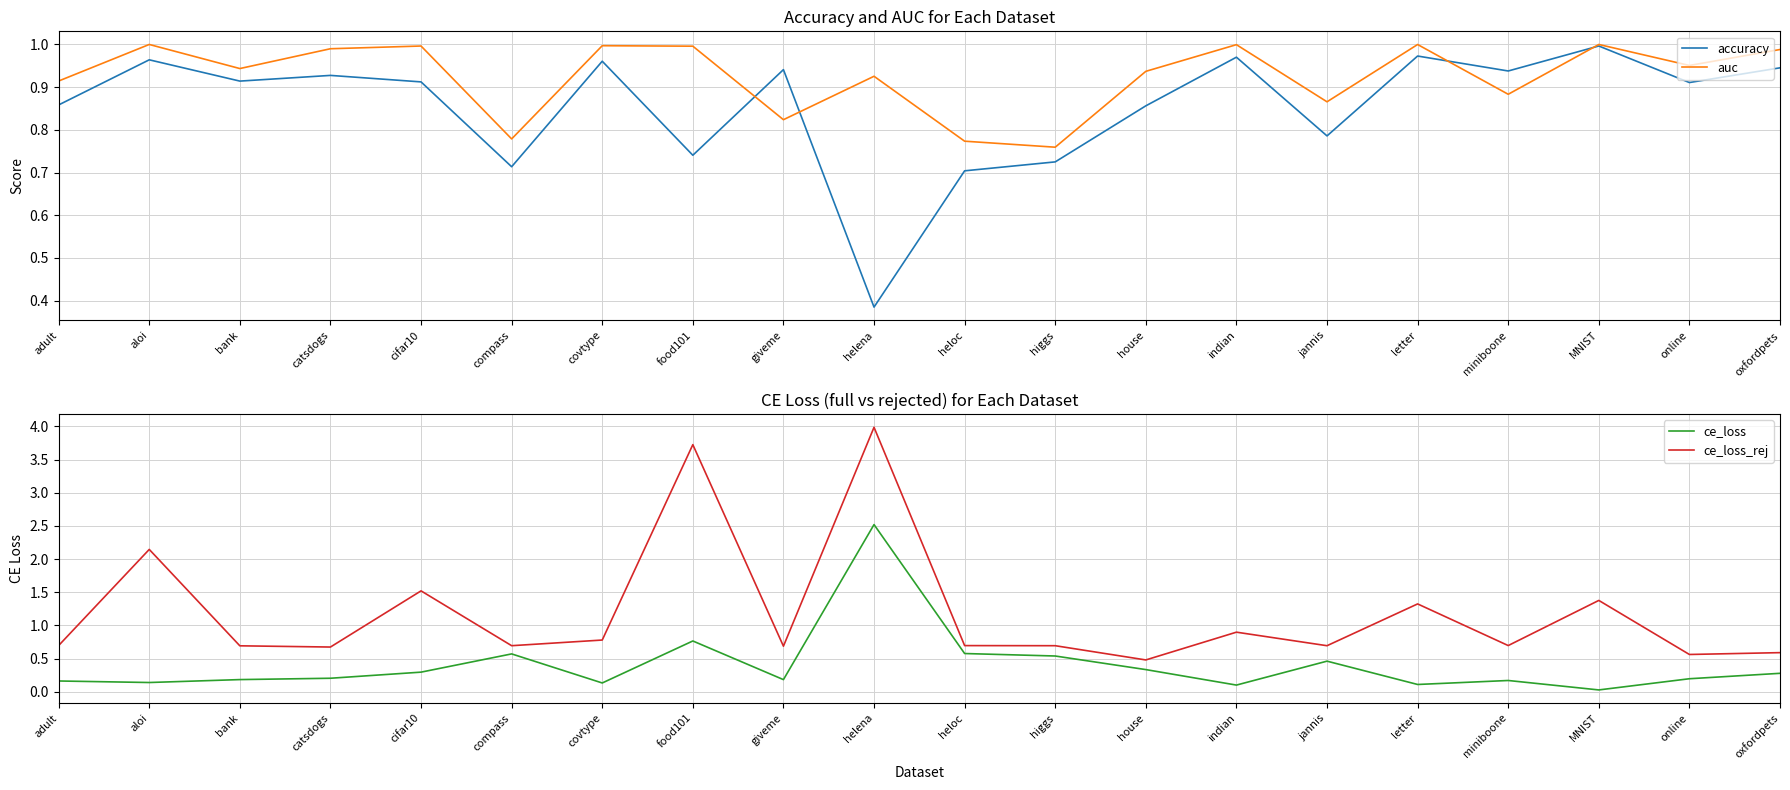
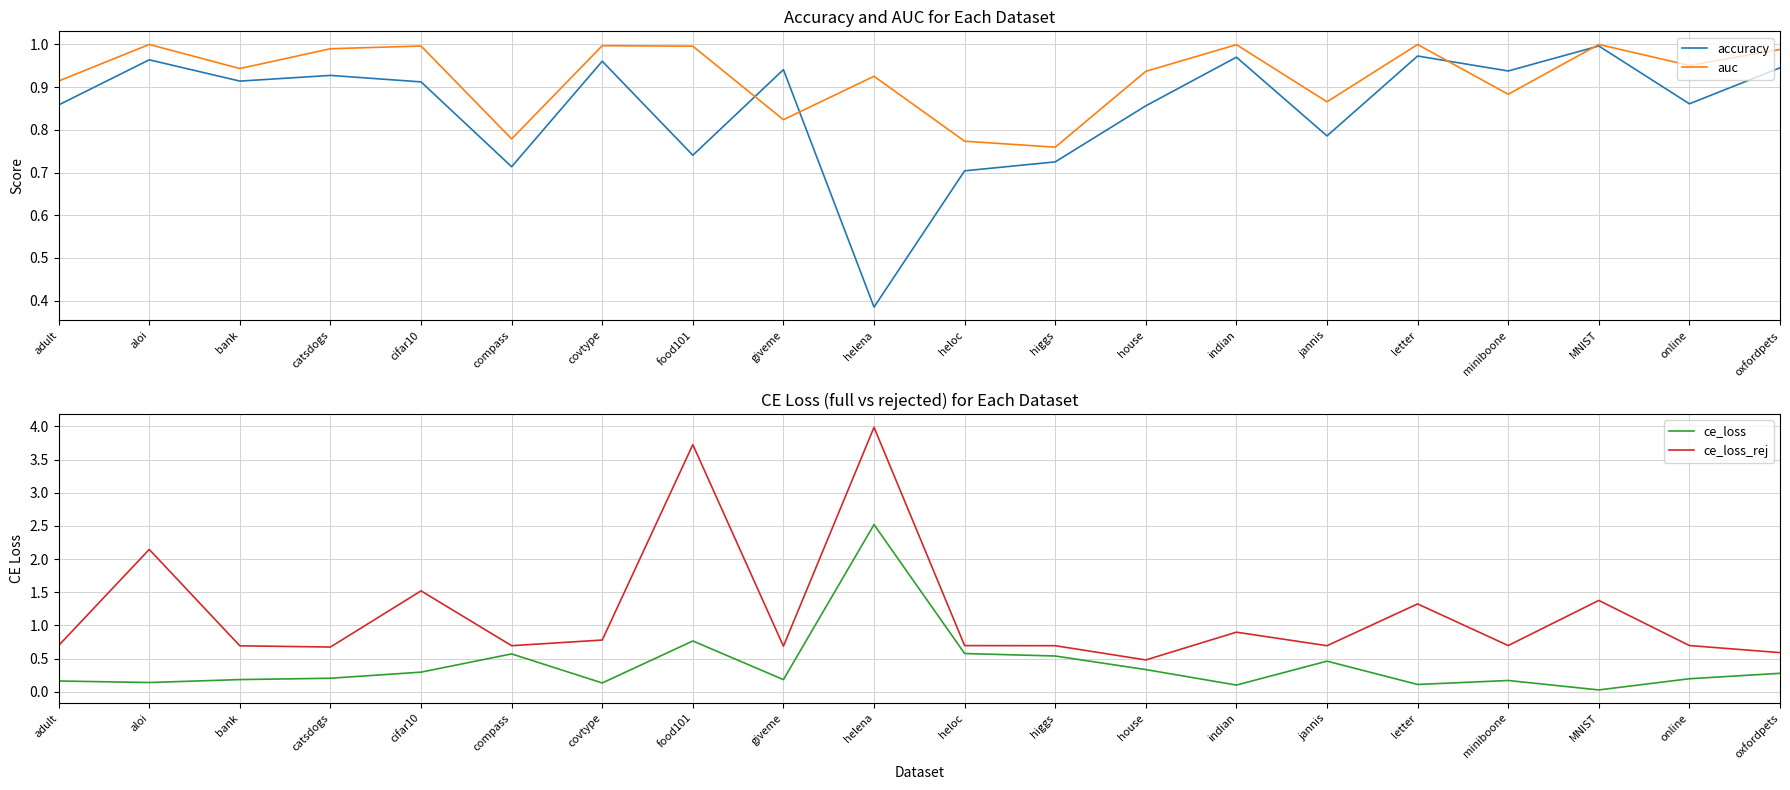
Accuracy and AUC for Each Dataset, accuracy, online: 0.91 -> 0.86
CE Loss (full vs rejected) for Each Dataset, ce_loss_rej, online: 0.6 -> 0.7
